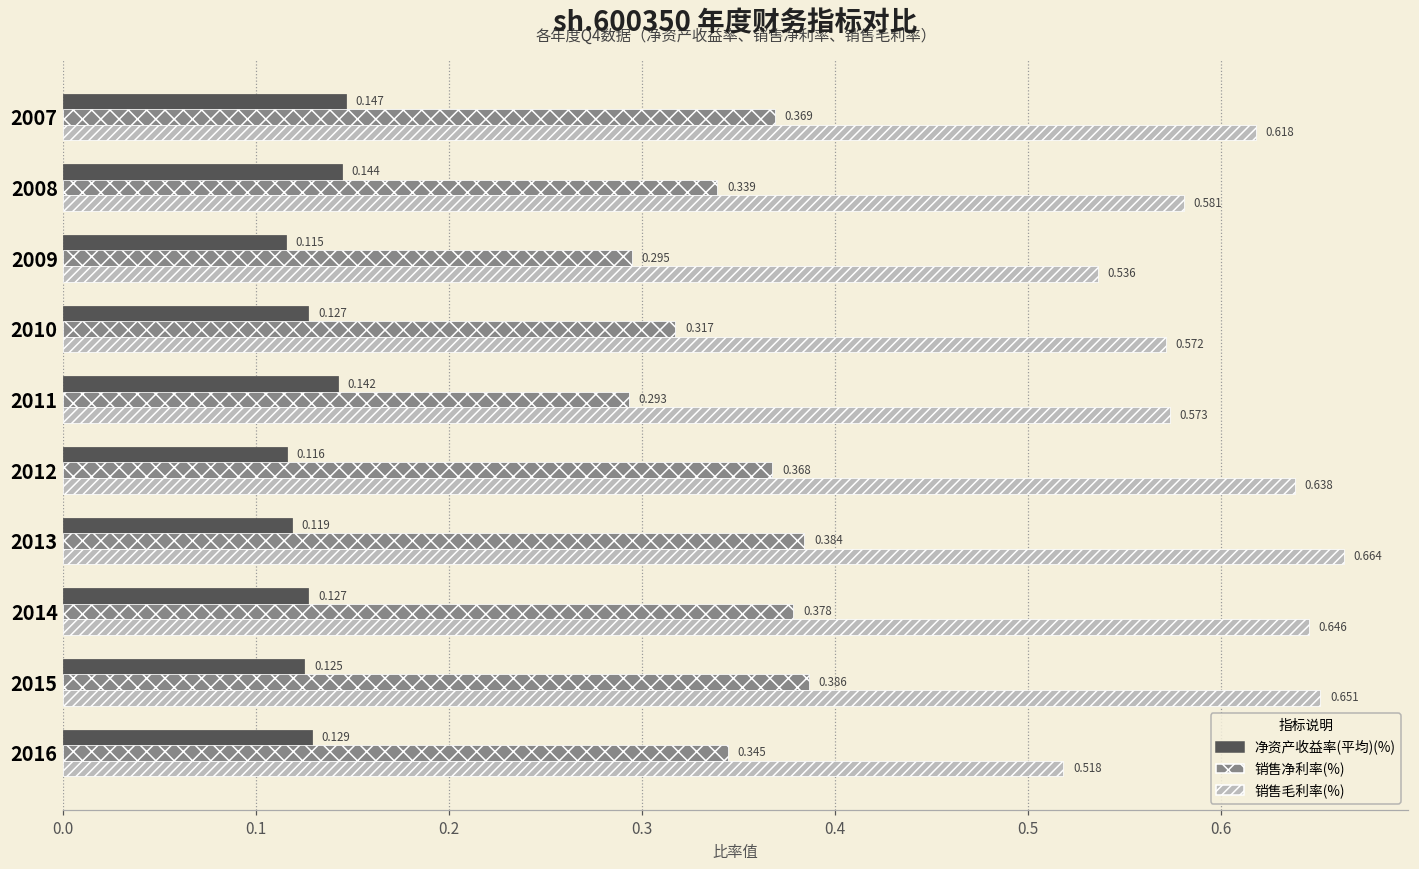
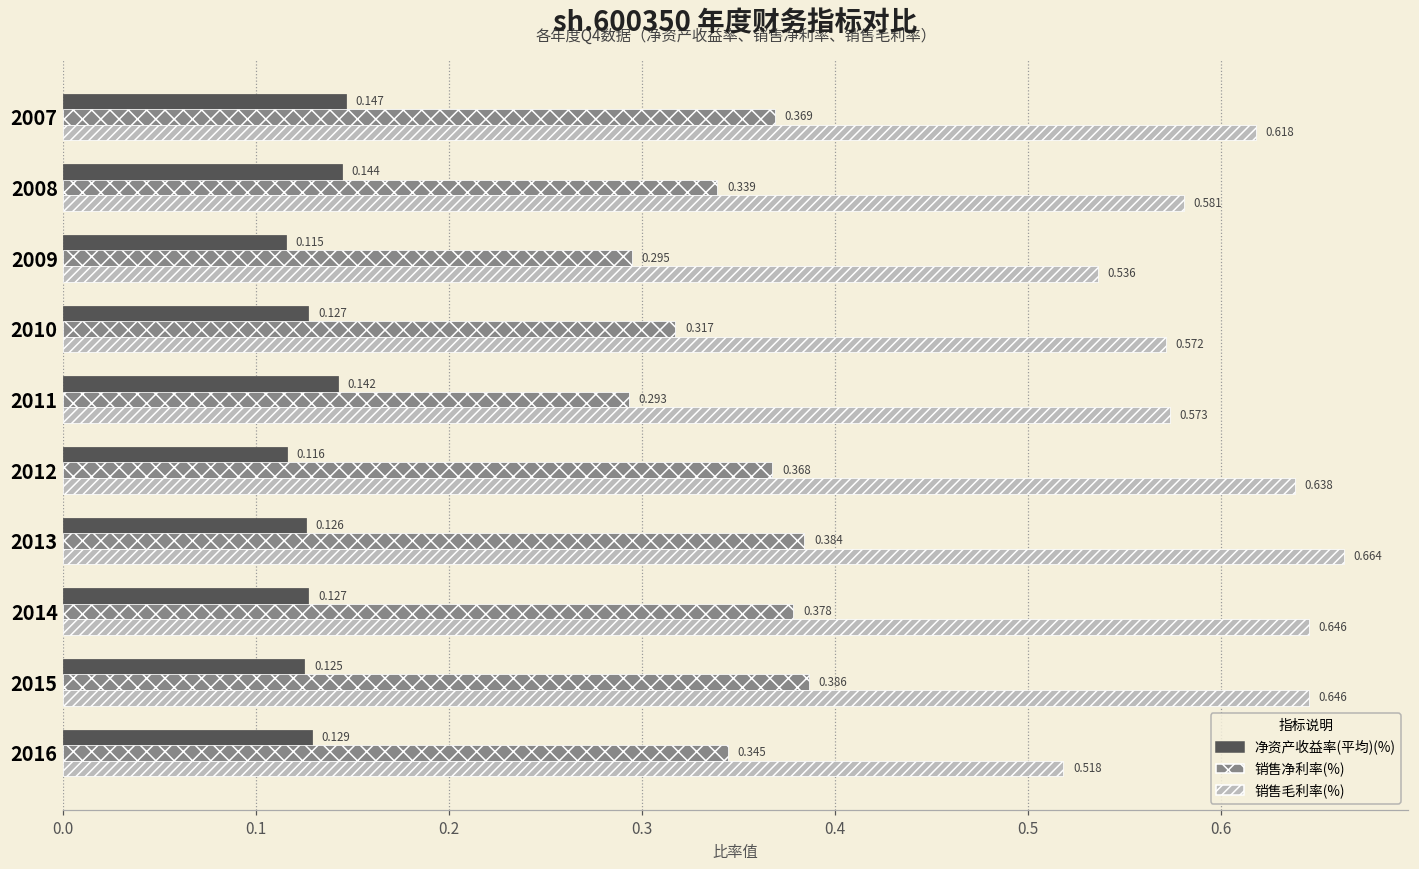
净资产收益率(平均)(%), 2013: 0.119 -> 0.126
销售毛利率(%), 2015: 0.651 -> 0.646
